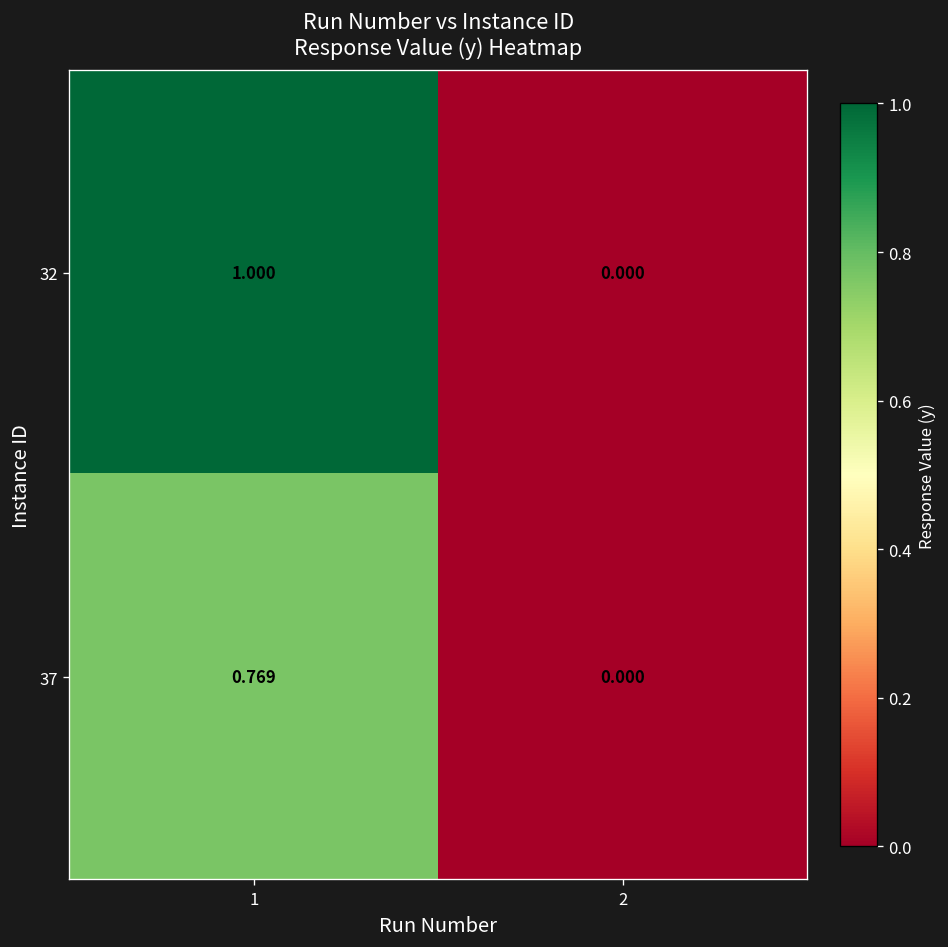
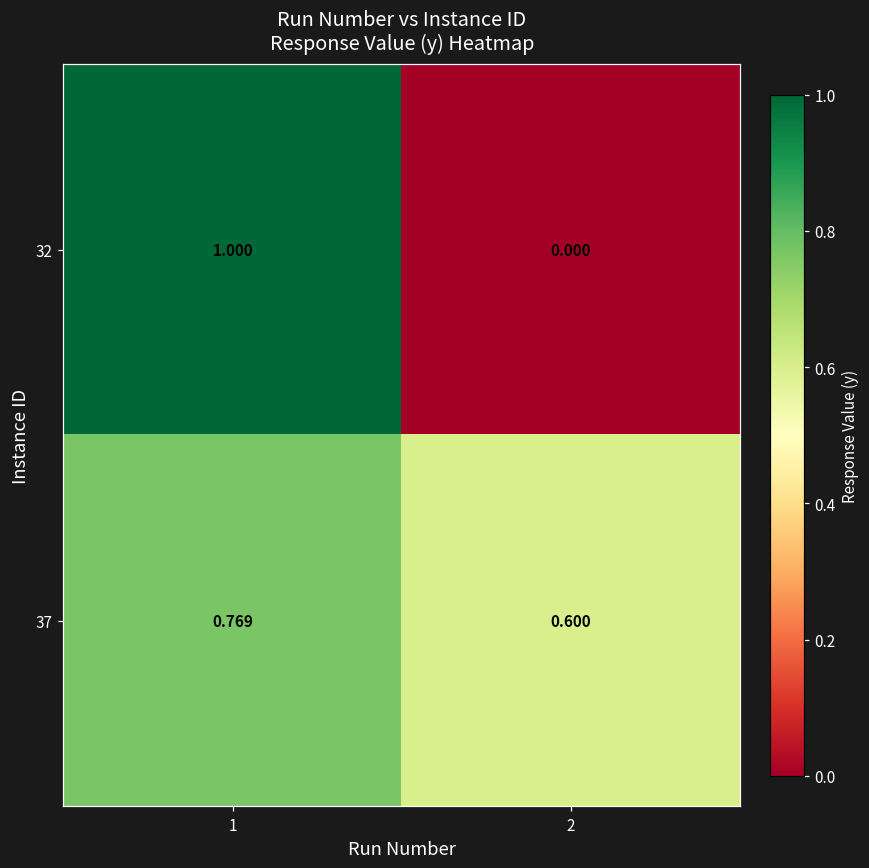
37, 2: 0.000 -> 0.600
